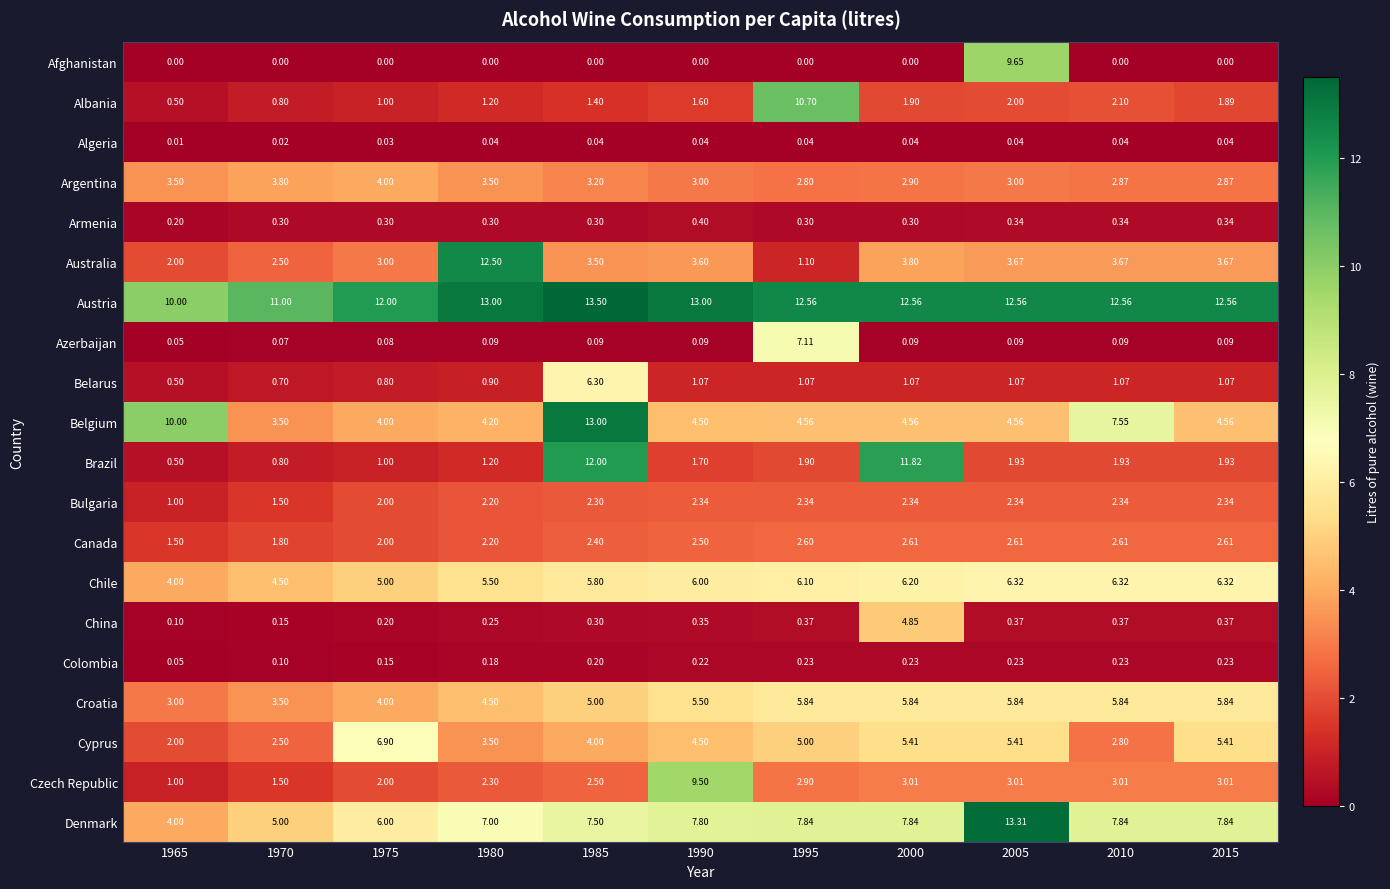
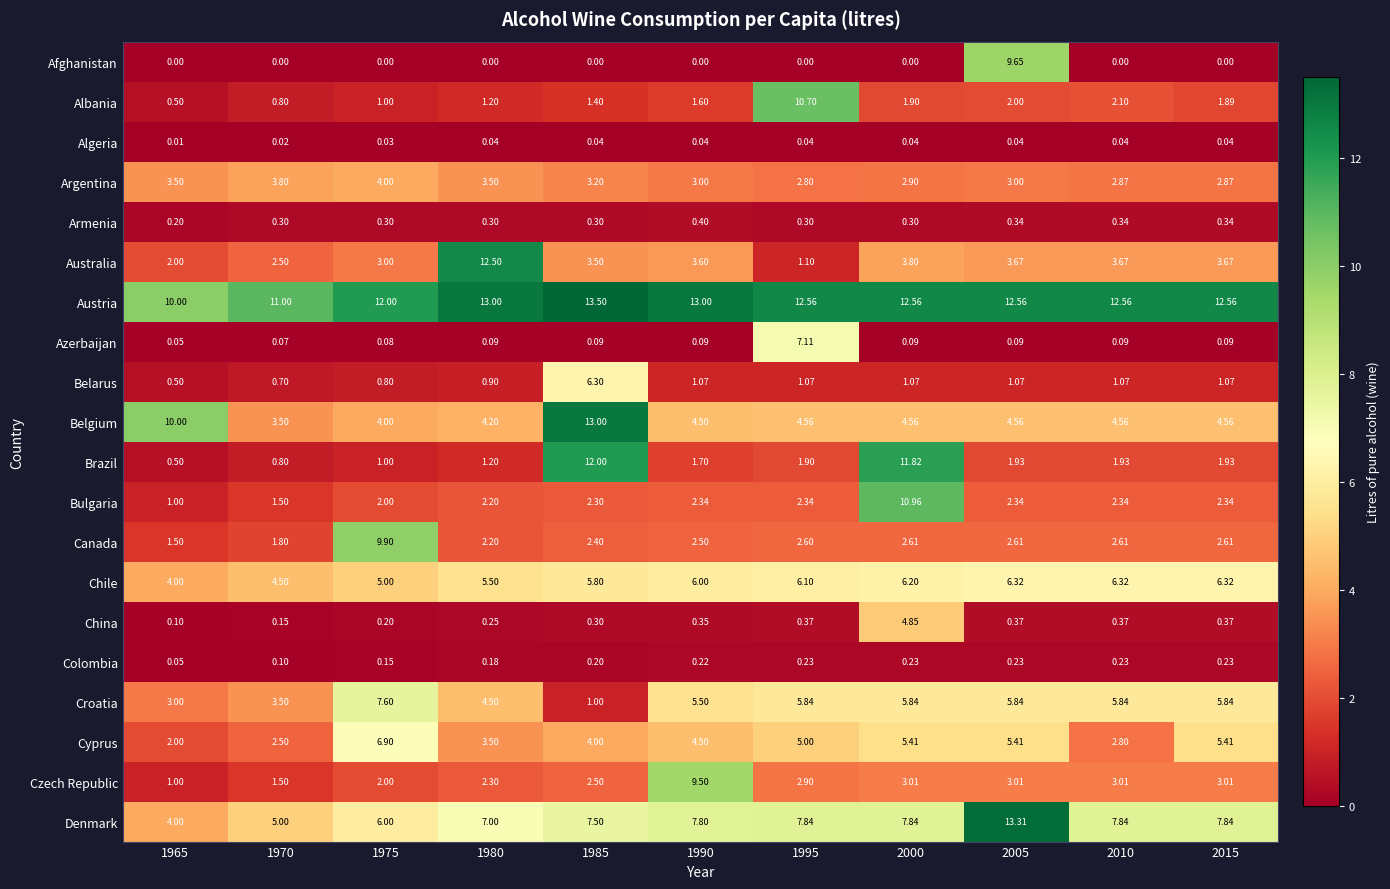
Belgium, 2010: 7.55 -> 4.56
Bulgaria, 2000: 2.34 -> 10.96
Canada, 1975: 2.00 -> 9.90
Croatia, 1975: 4.00 -> 7.60
Croatia, 1985: 5.00 -> 1.00
